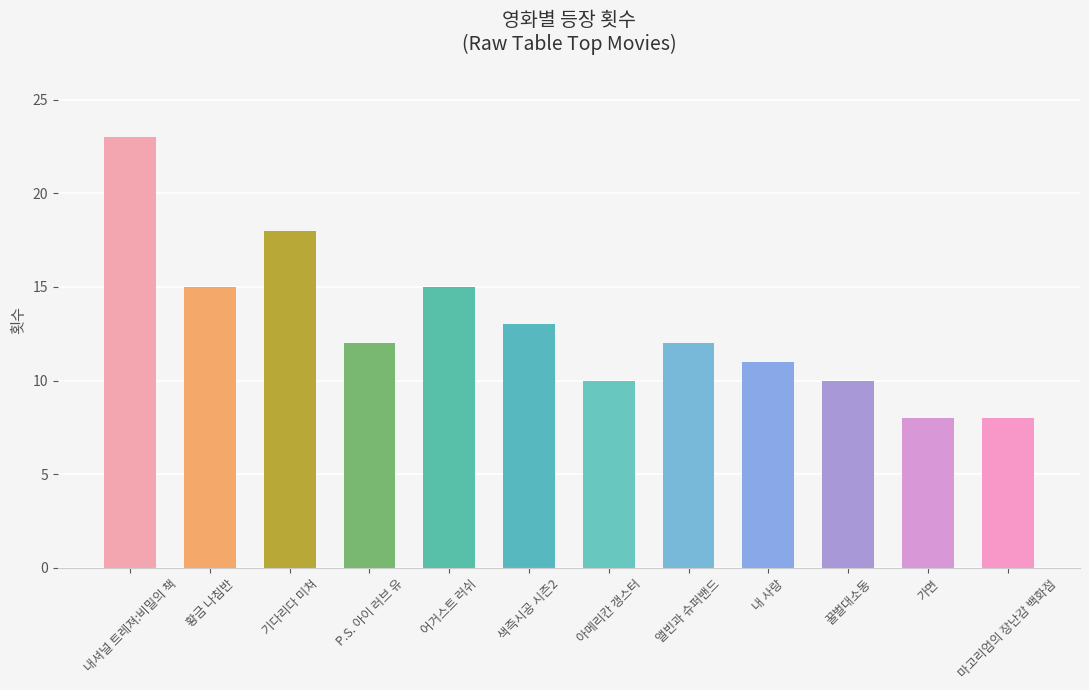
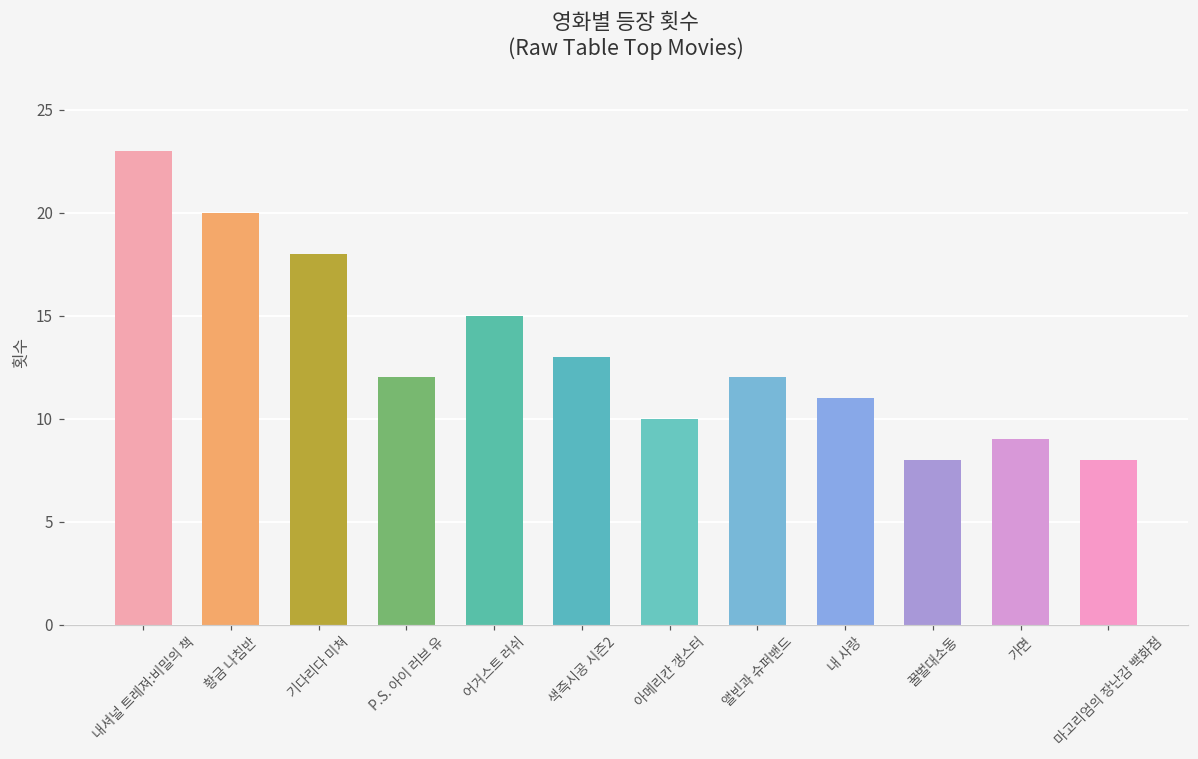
황금 나침반: 15 -> 20
꿀벌대소동: 10 -> 8
가면: 8 -> 9
